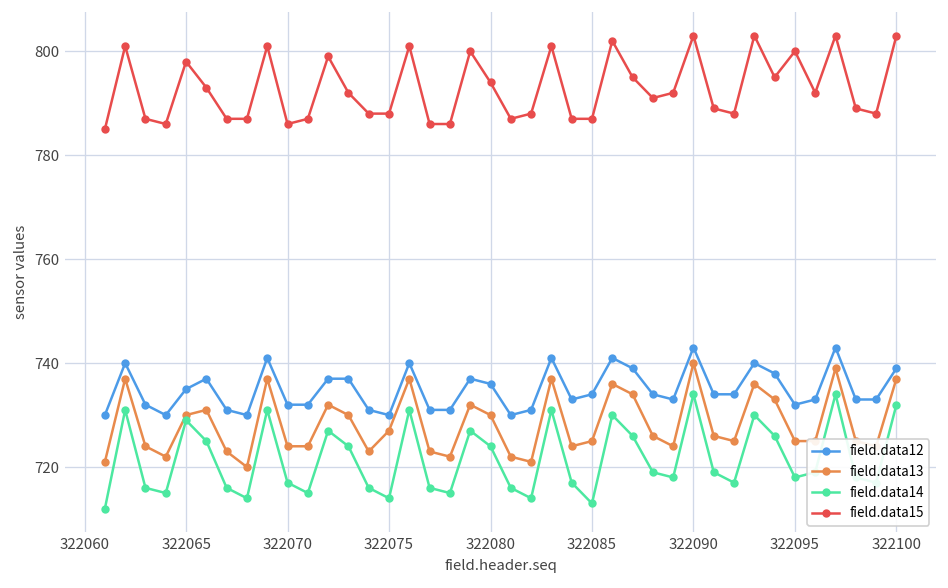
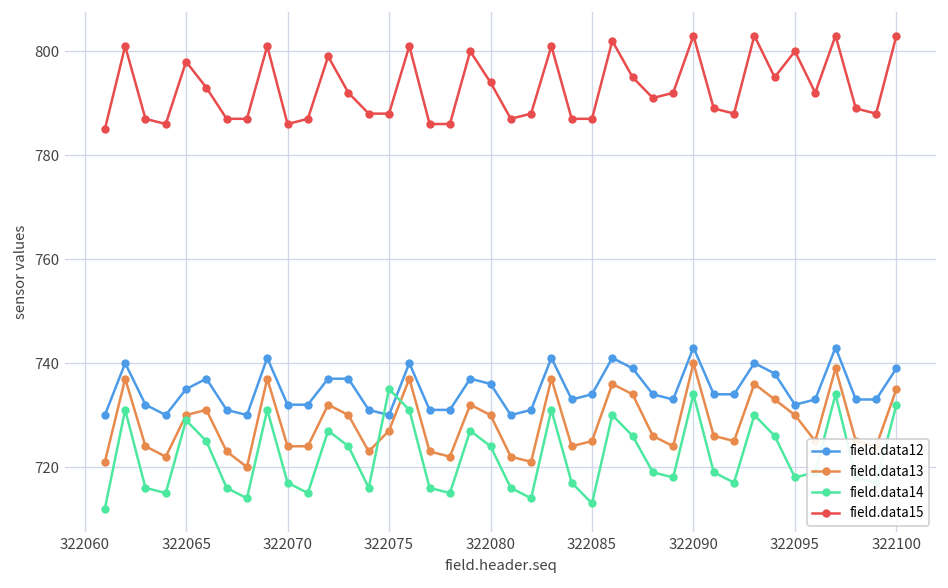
field.data14, 322075: 714 -> 735
field.data13, 322095: 725 -> 730
field.data13, 322100: 737 -> 735
